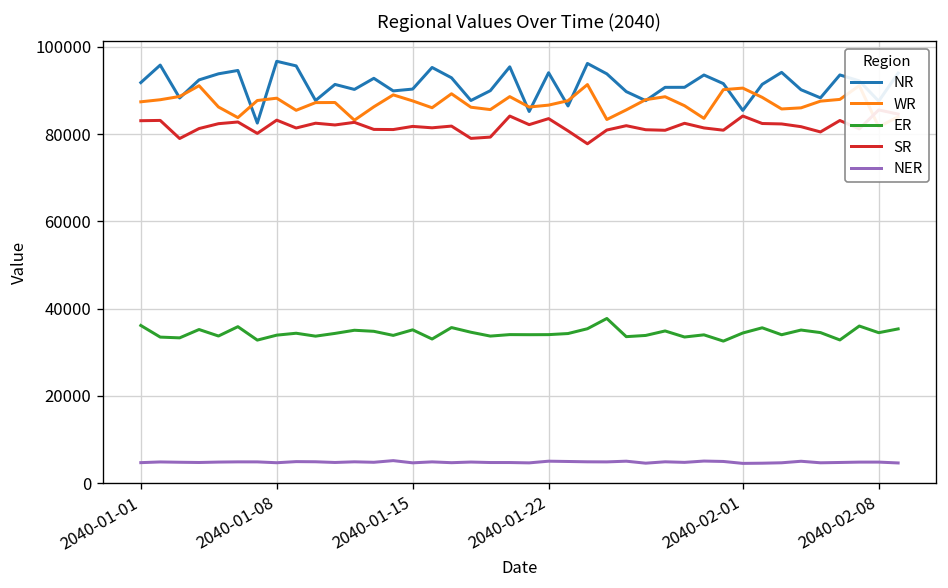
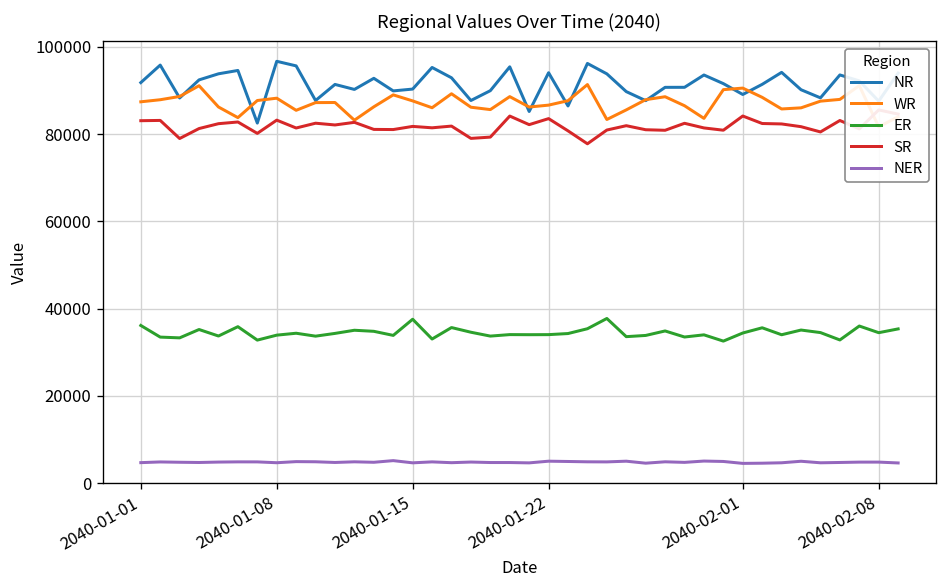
ER, 2040-01-15: 35000 -> 38000
NR, 2040-02-01: 85000 -> 89000
